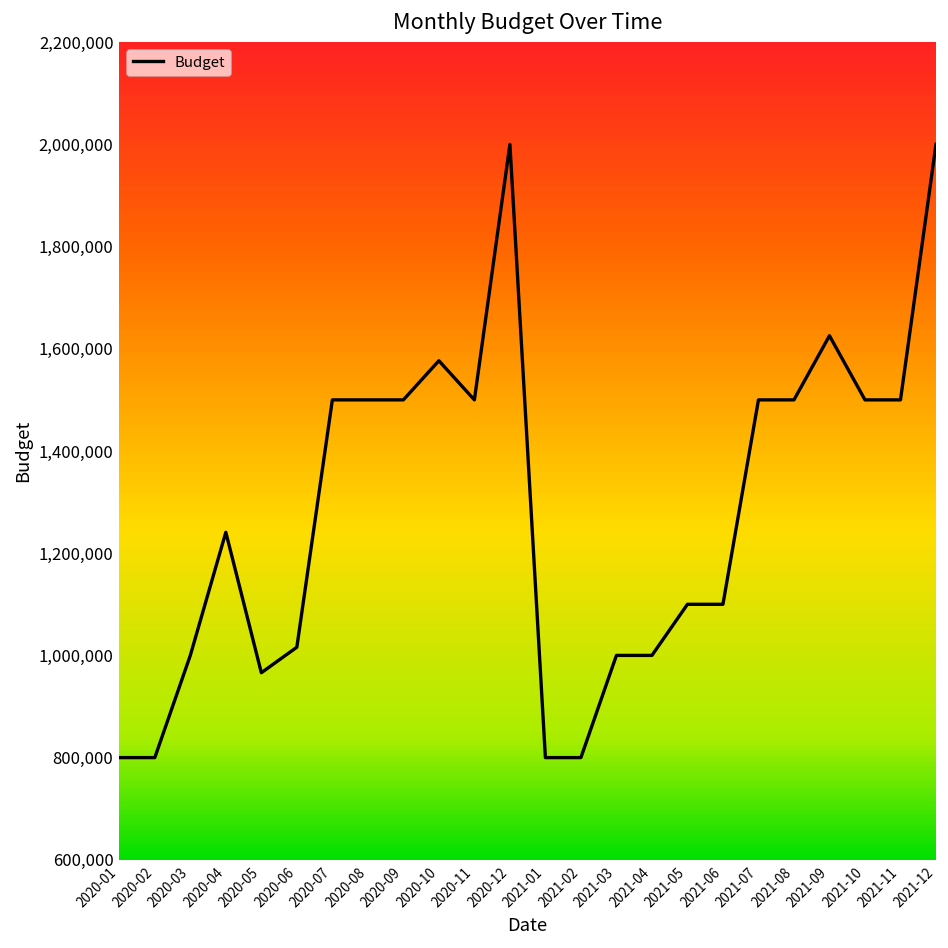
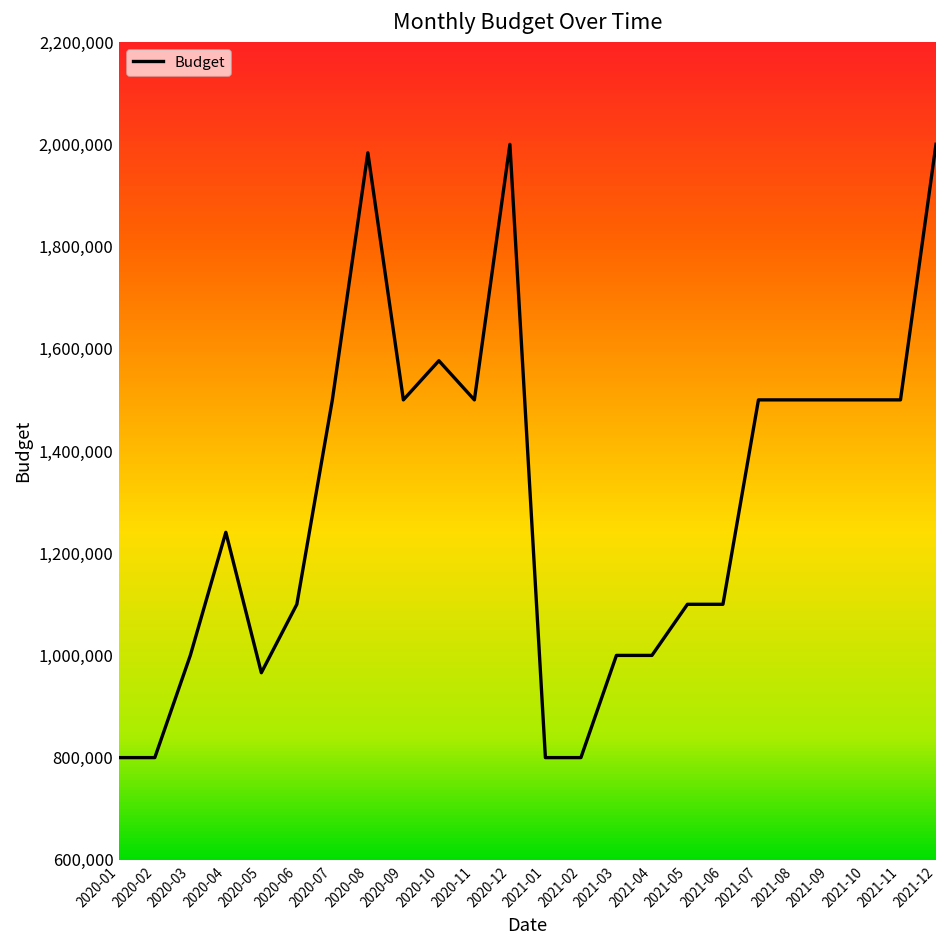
2020-06: 1,020,000 -> 1,100,000
2020-08: 1,500,000 -> 1,980,000
2021-09: 1,630,000 -> 1,500,000
